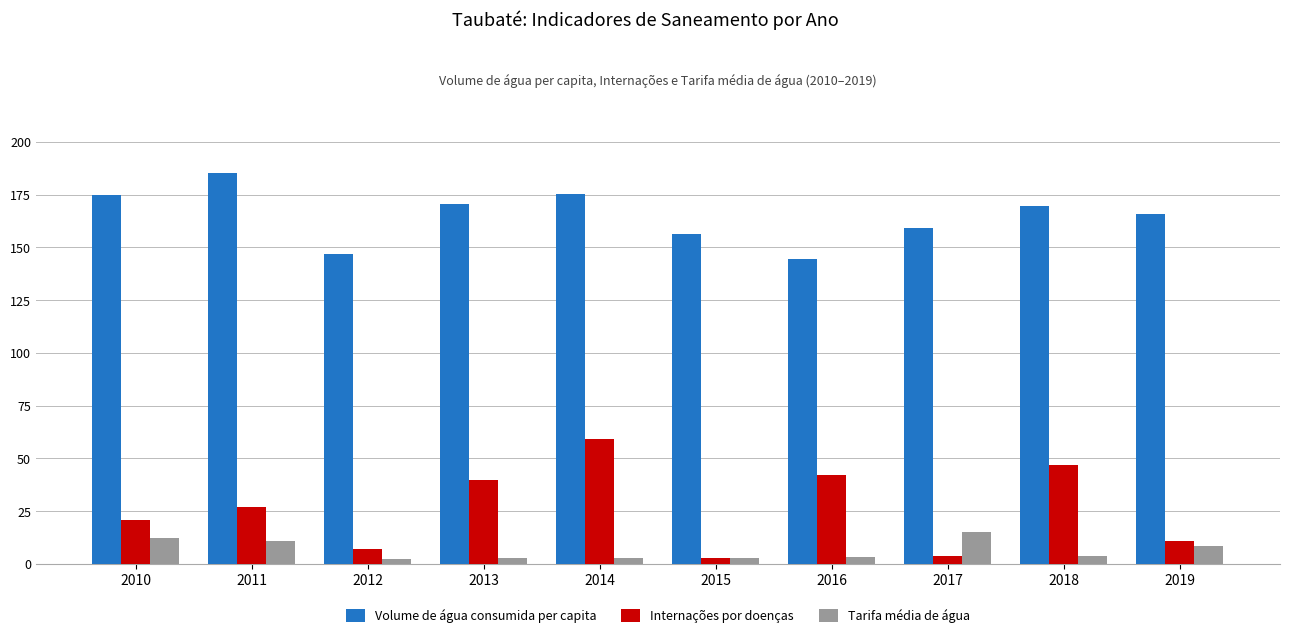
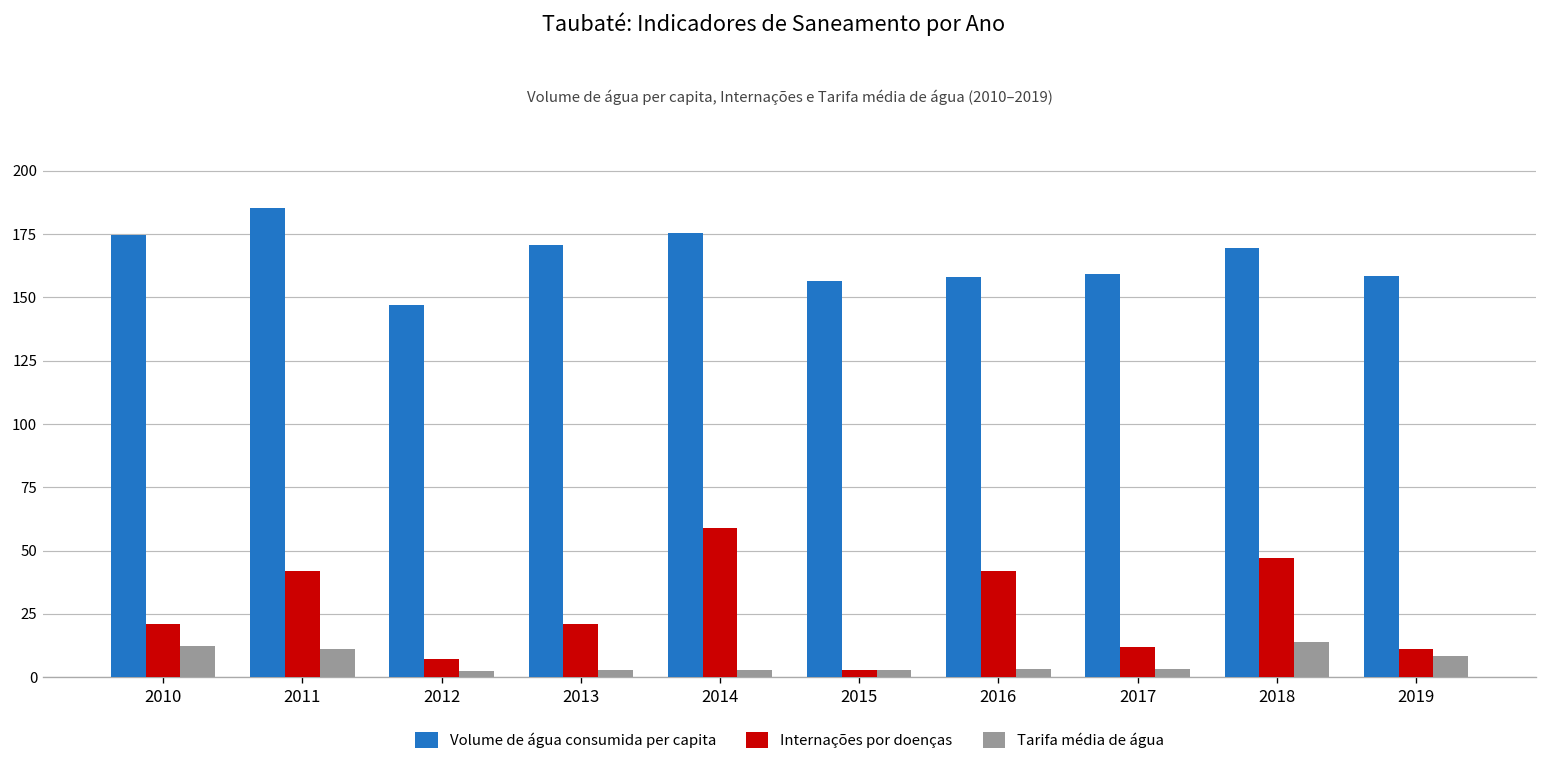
Internações por doenças, 2011: 27 -> 42
Internações por doenças, 2013: 40 -> 21
Volume de água consumida per capita, 2016: 145 -> 158
Internações por doenças, 2017: 4 -> 12
Tarifa média de água, 2017: 15 -> 3
Tarifa média de água, 2018: 4 -> 14
Volume de água consumida per capita, 2019: 166 -> 159
